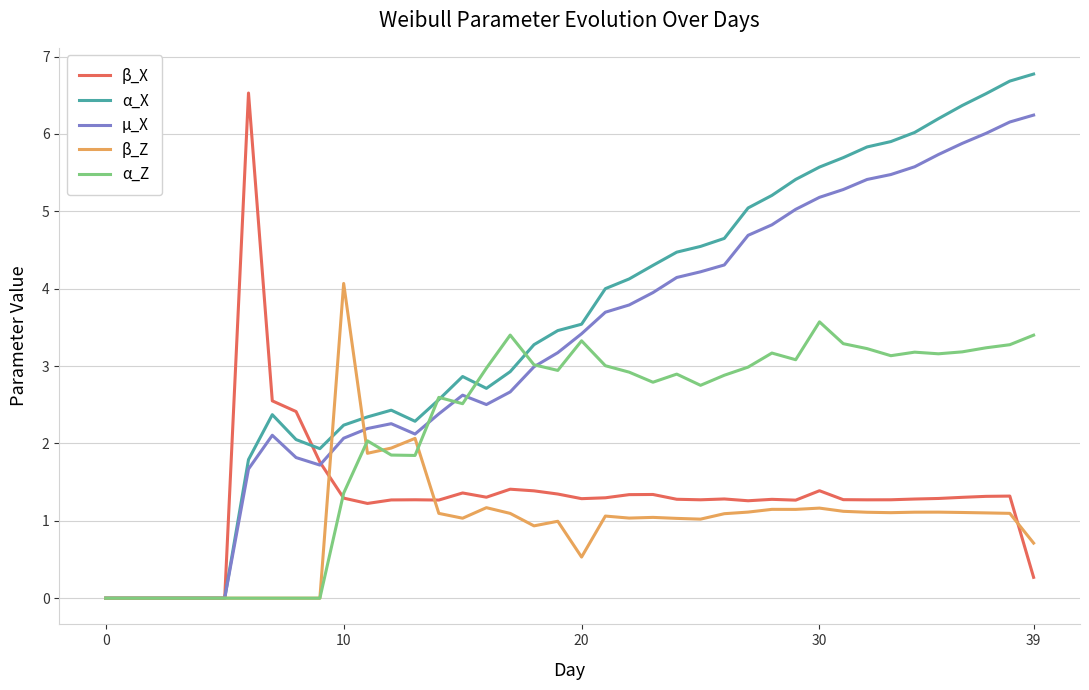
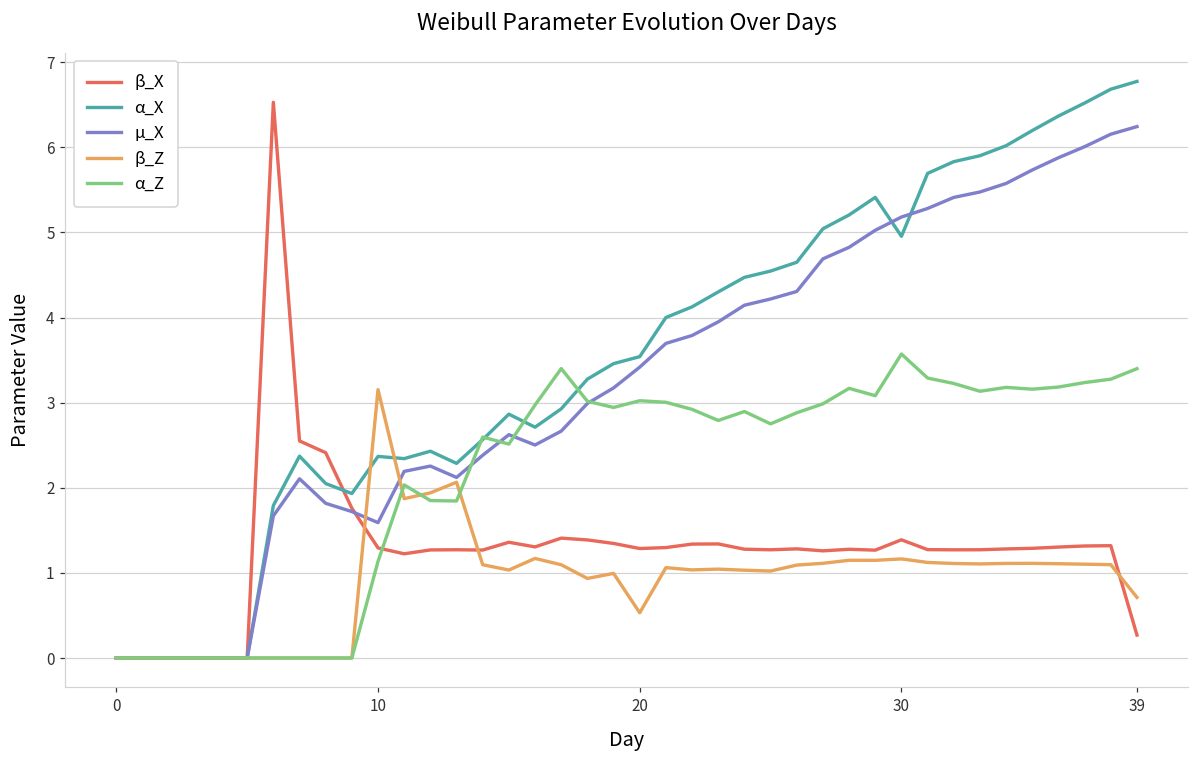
α_X, 10: 2.2 -> 2.4
µ_X, 10: 2.1 -> 1.6
β_Z, 10: 4.1 -> 3.2
α_Z, 10: 1.4 -> 1.1
α_Z, 20: 3.3 -> 3.0
α_X, 30: 5.6 -> 5.0
